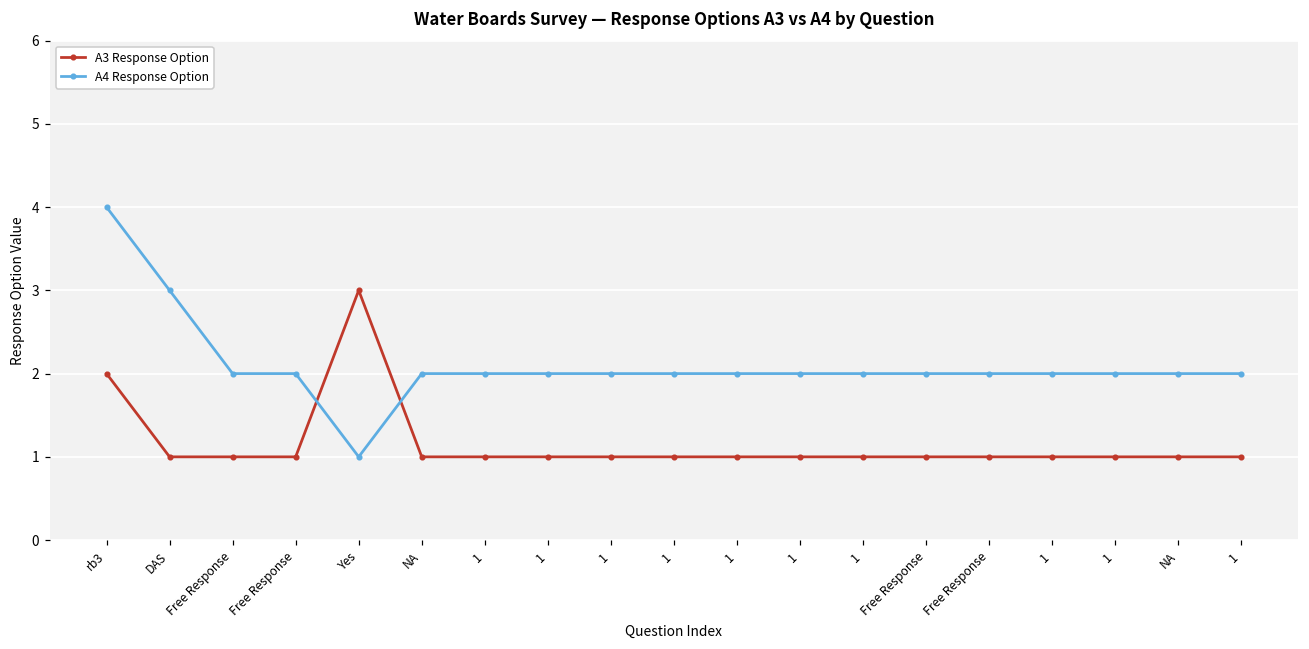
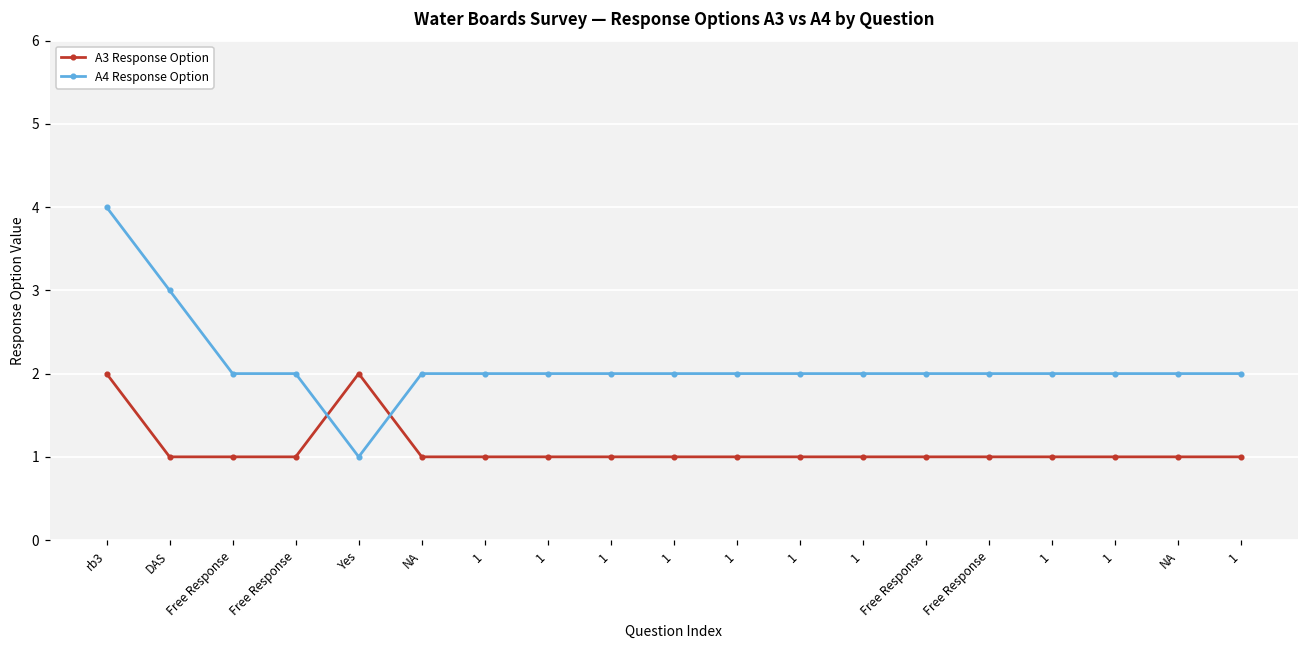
A3 Response Option, Yes: 3 -> 2
